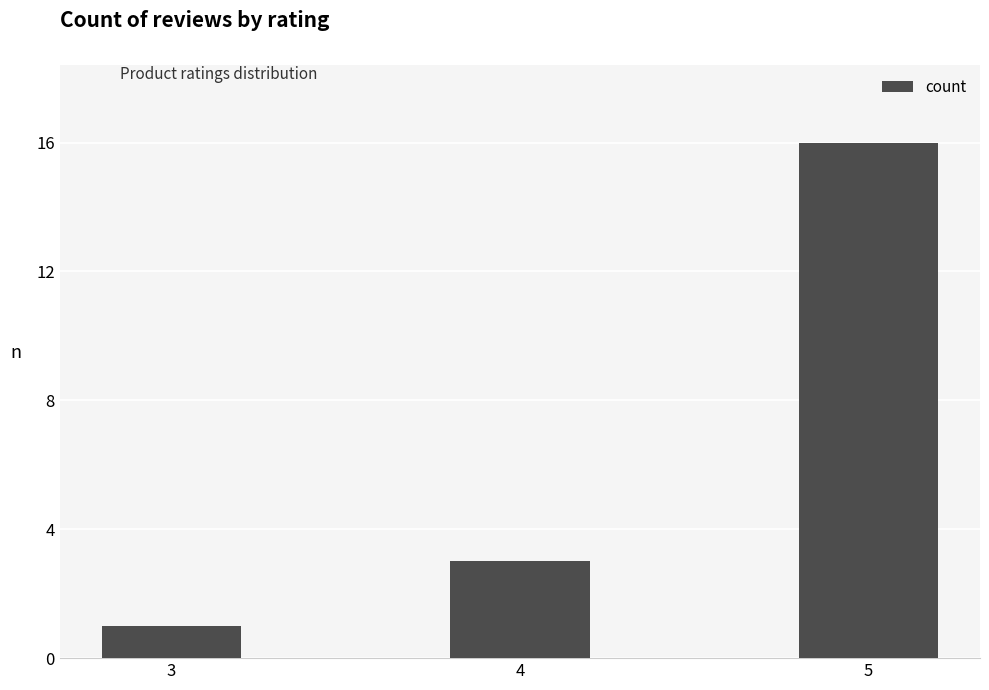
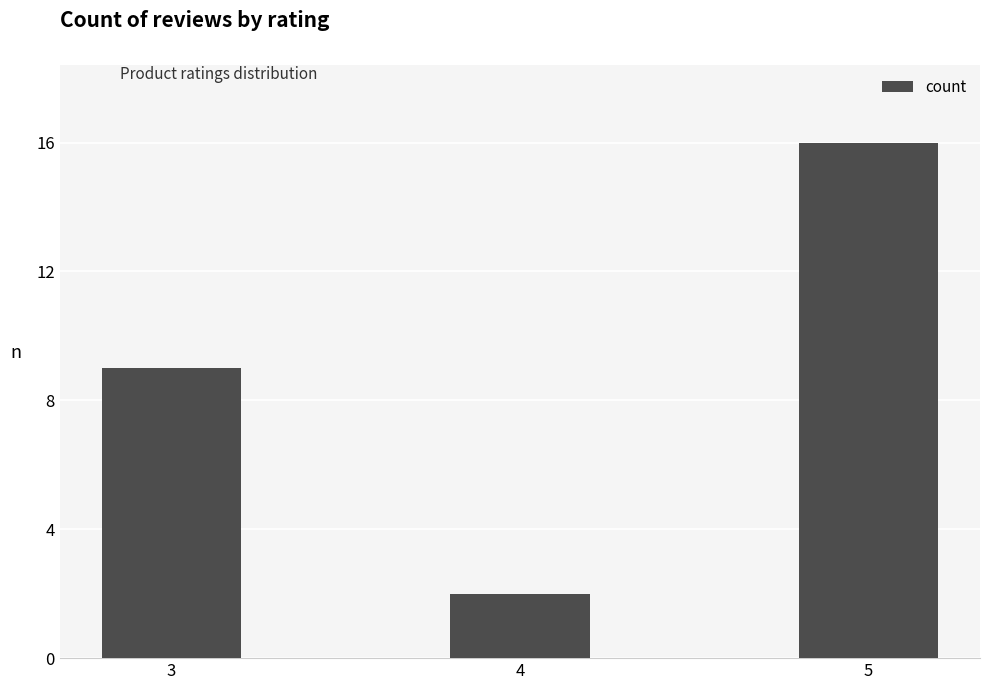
3: 1 -> 9
4: 3 -> 2
